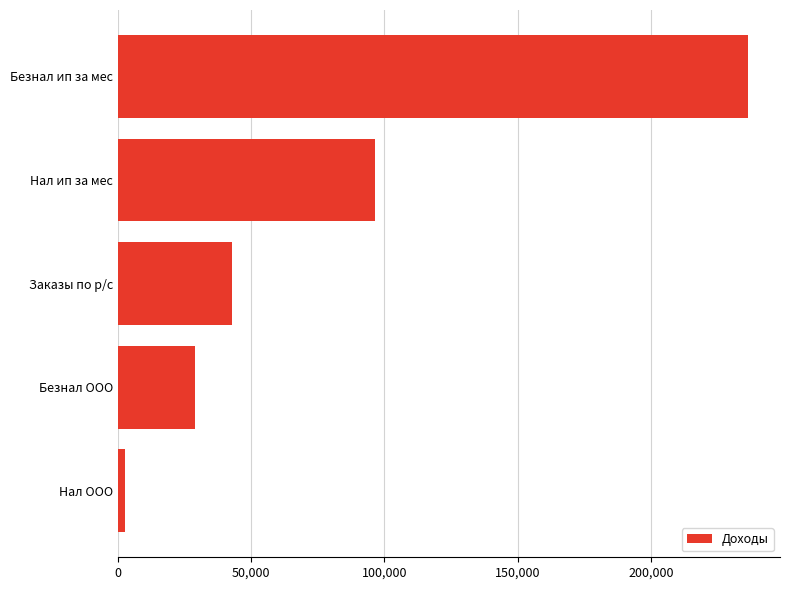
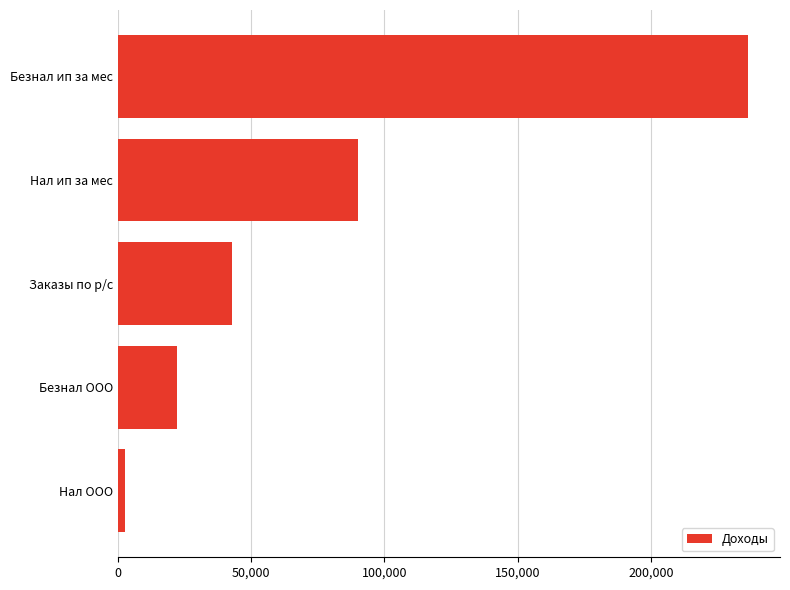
Нал ип за мес: 96,000 -> 90,000
Безнал ООО: 29,000 -> 22,000
